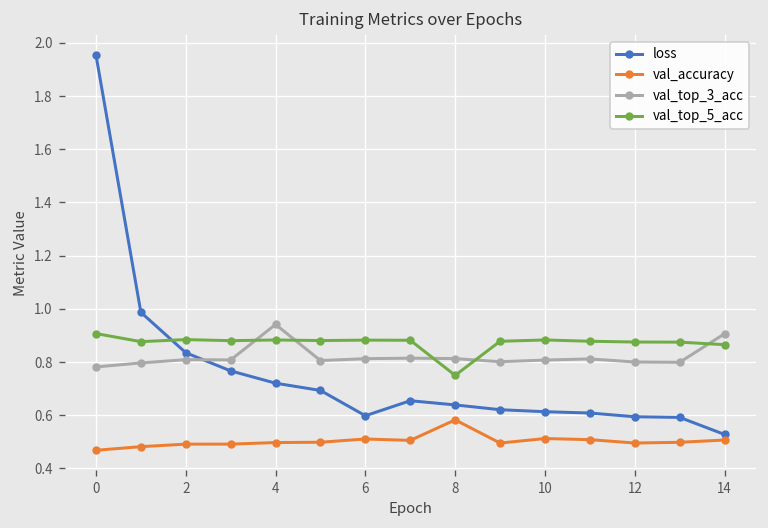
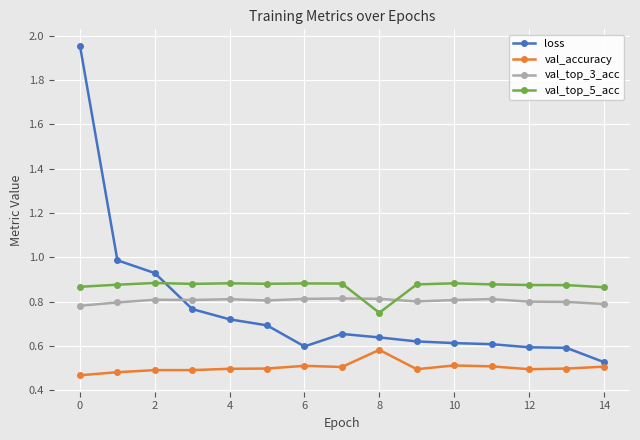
val_top_5_acc, 0: 0.91 -> 0.87
loss, 2: 0.84 -> 0.93
val_top_3_acc, 4: 0.94 -> 0.81
val_top_3_acc, 14: 0.91 -> 0.79
